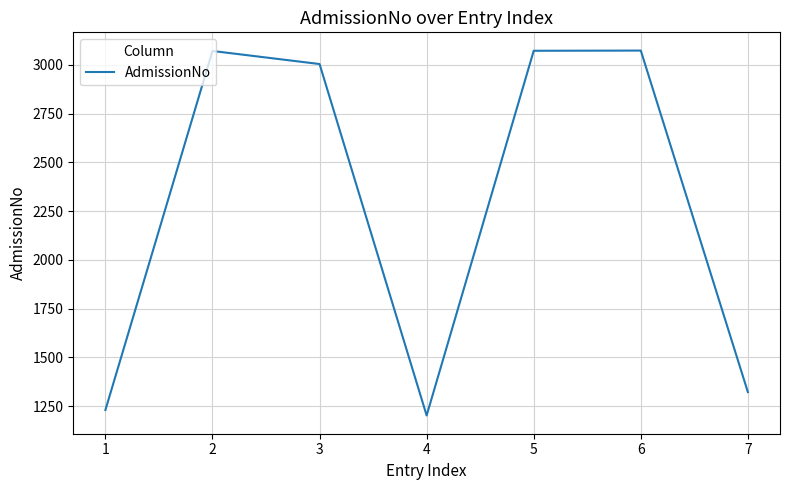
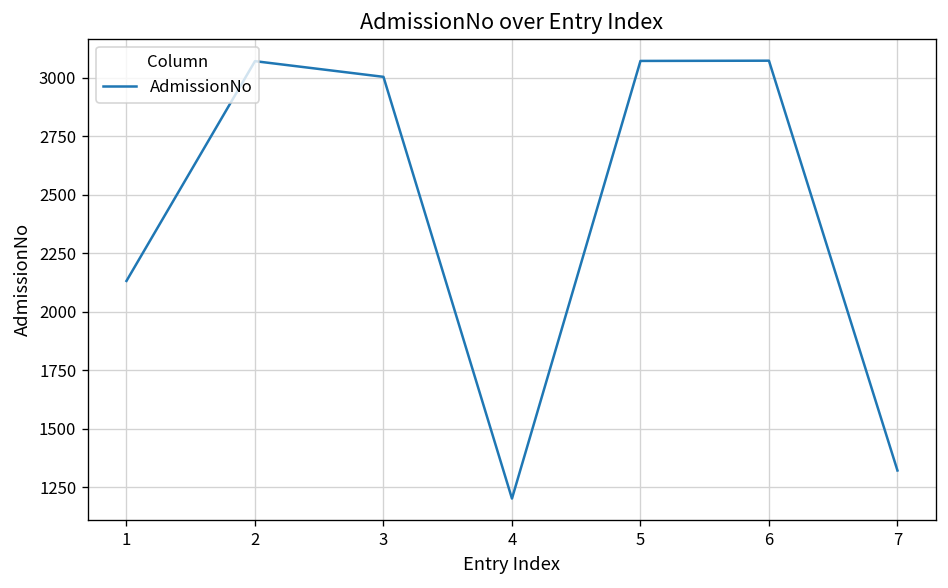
1: 1230 -> 2130
